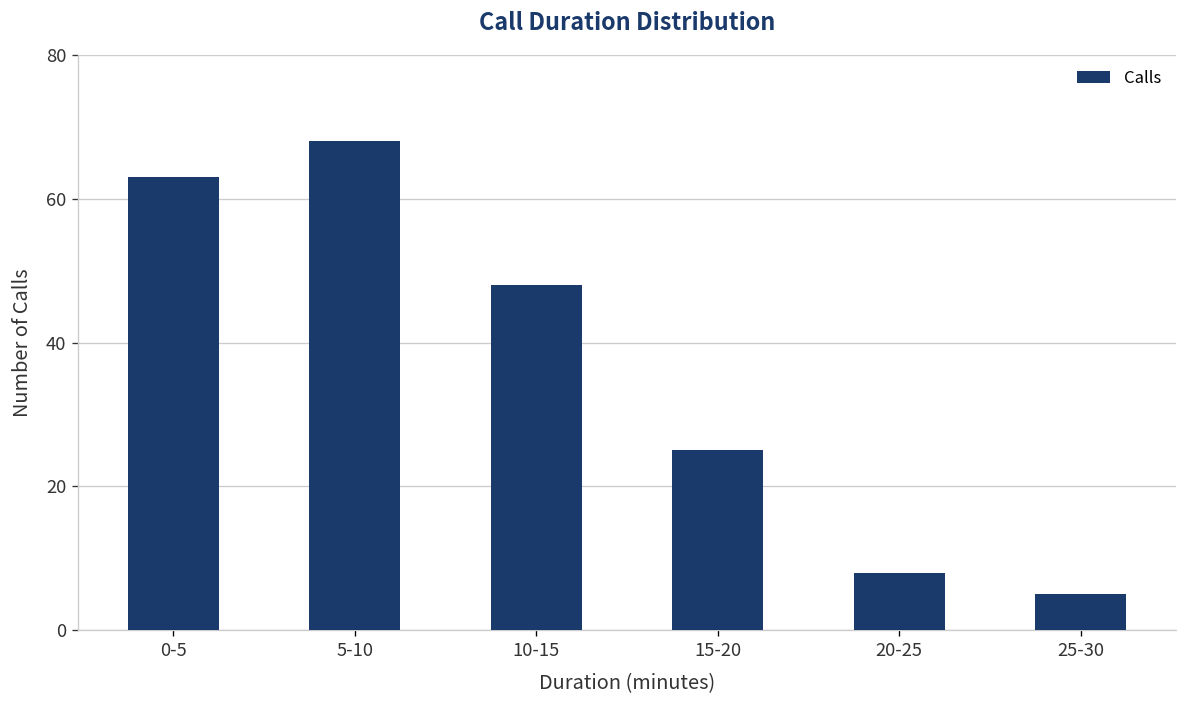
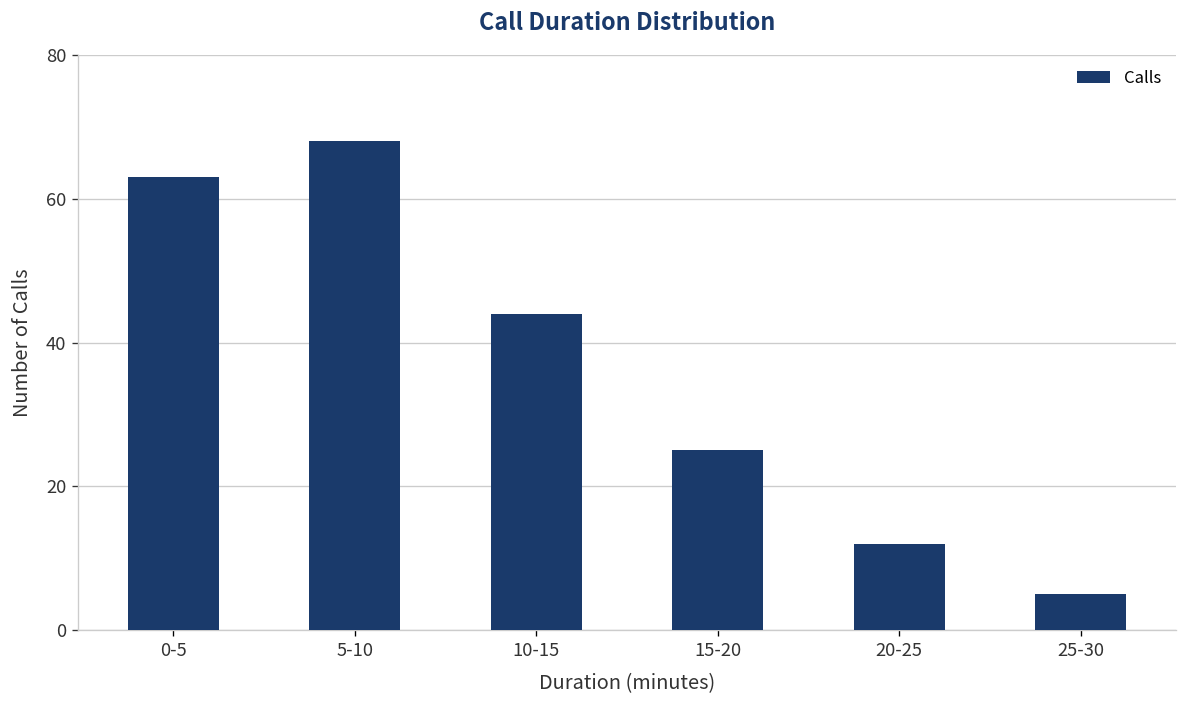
10-15: 48 -> 44
20-25: 8 -> 12
